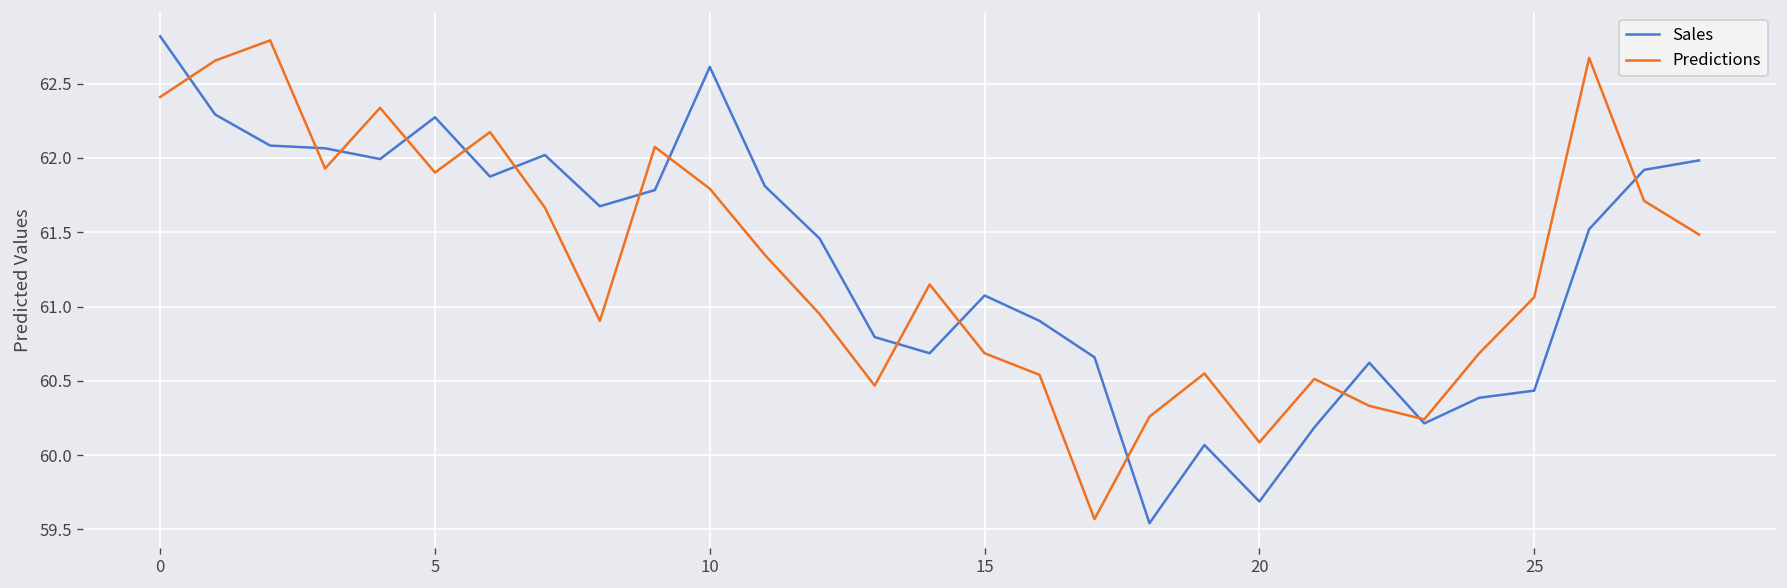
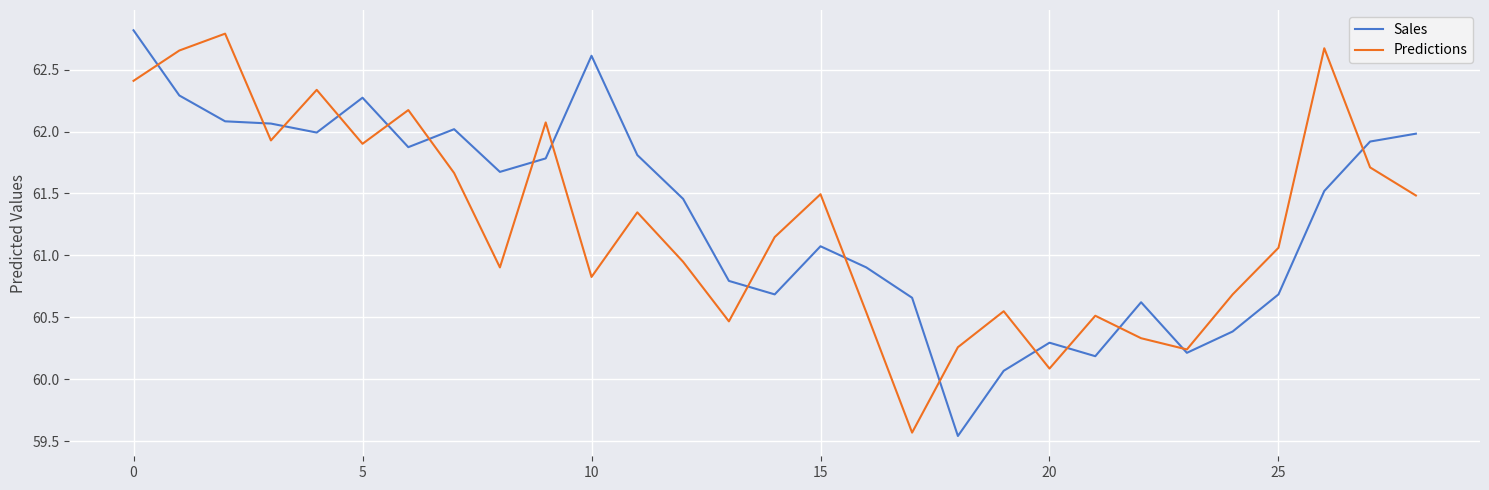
Predictions, 10: 61.79 -> 60.83
Predictions, 15: 60.69 -> 61.49
Sales, 20: 59.69 -> 60.30
Sales, 25: 60.43 -> 60.69
